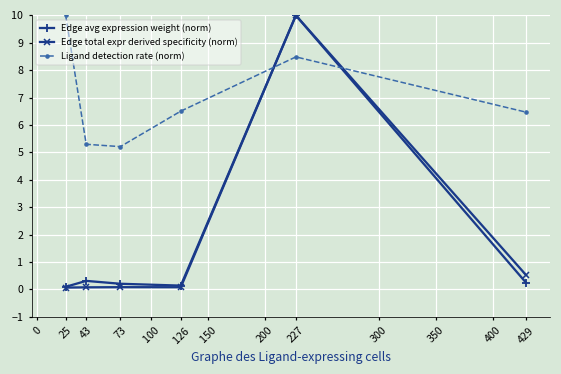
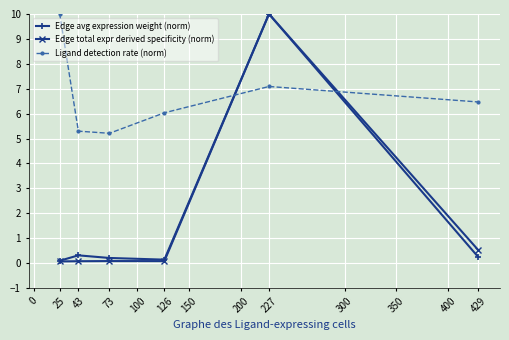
Ligand detection rate (norm), 126: 6.5 -> 6.0
Ligand detection rate (norm), 227: 8.5 -> 7.1
